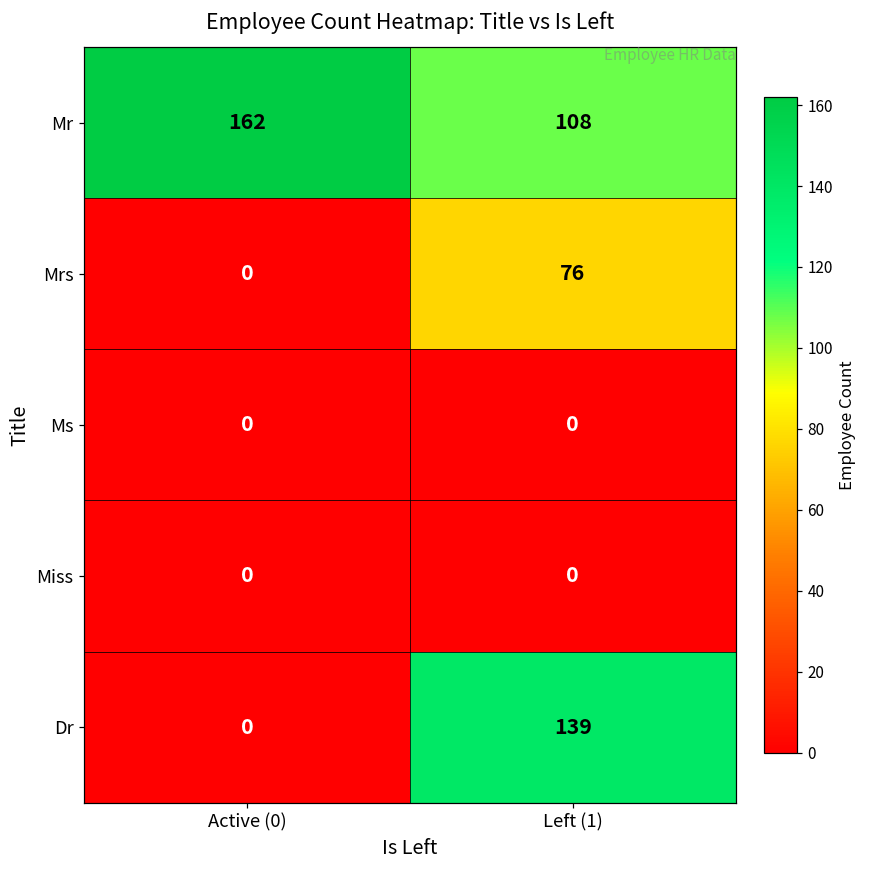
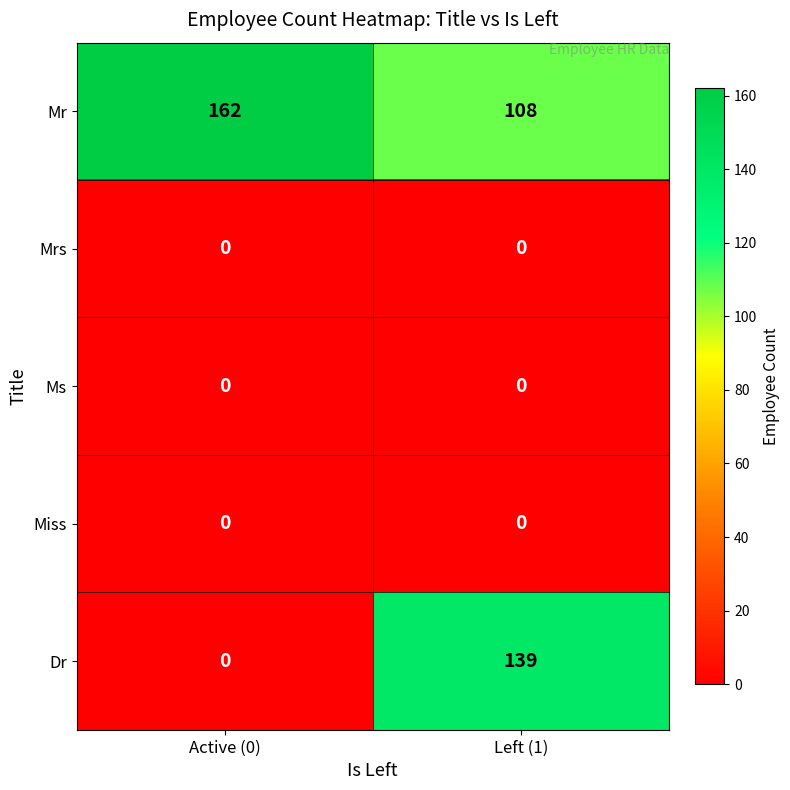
Mrs, Left (1): 76 -> 0
